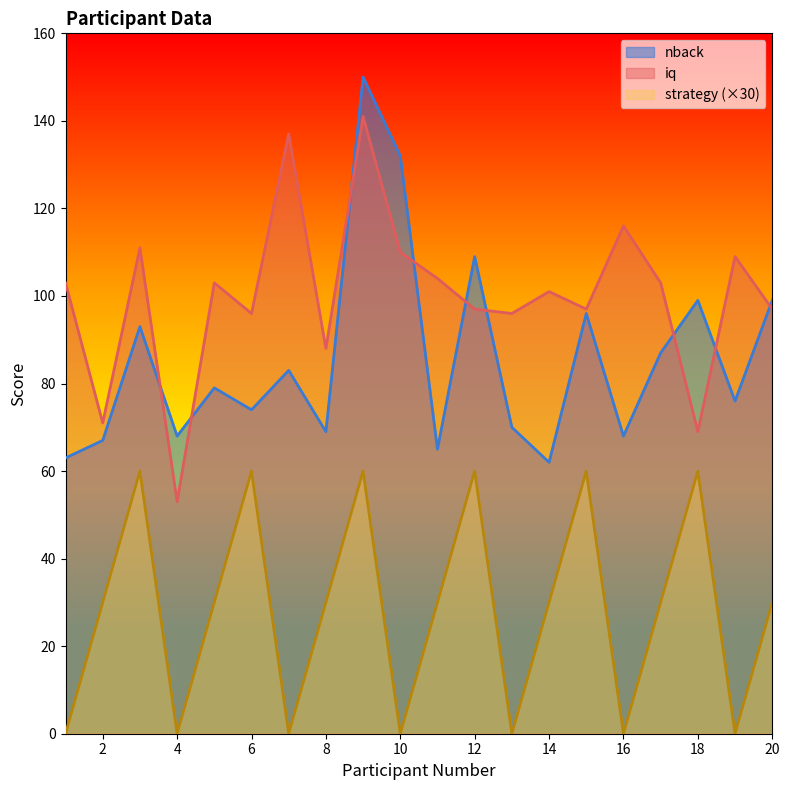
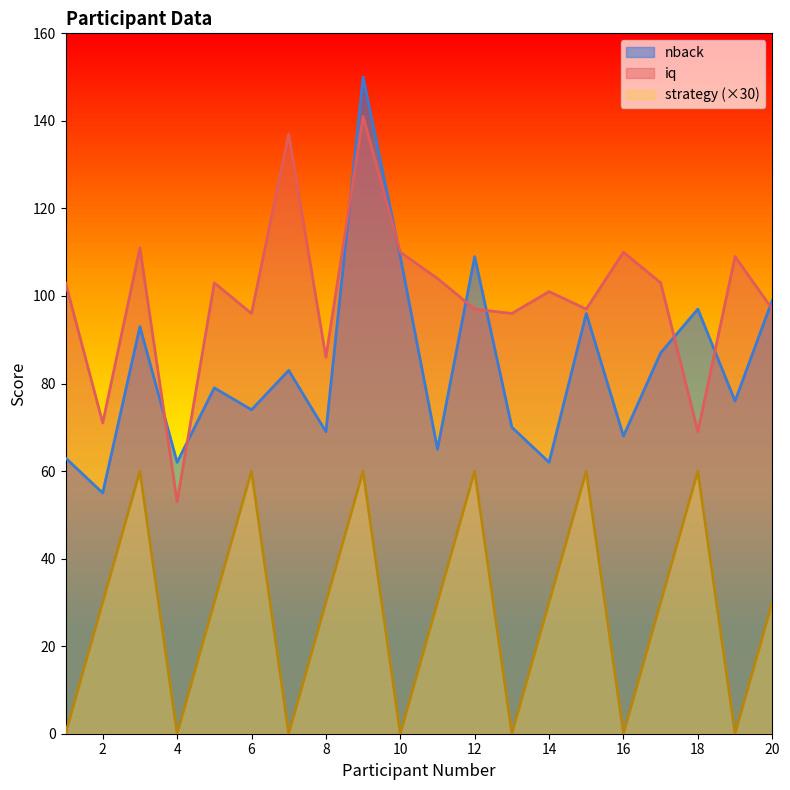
nback, 2: 67 -> 55
nback, 4: 68 -> 62
iq, 8: 88 -> 86
nback, 10: 132 -> 109
iq, 16: 116 -> 110
nback, 18: 99 -> 97
